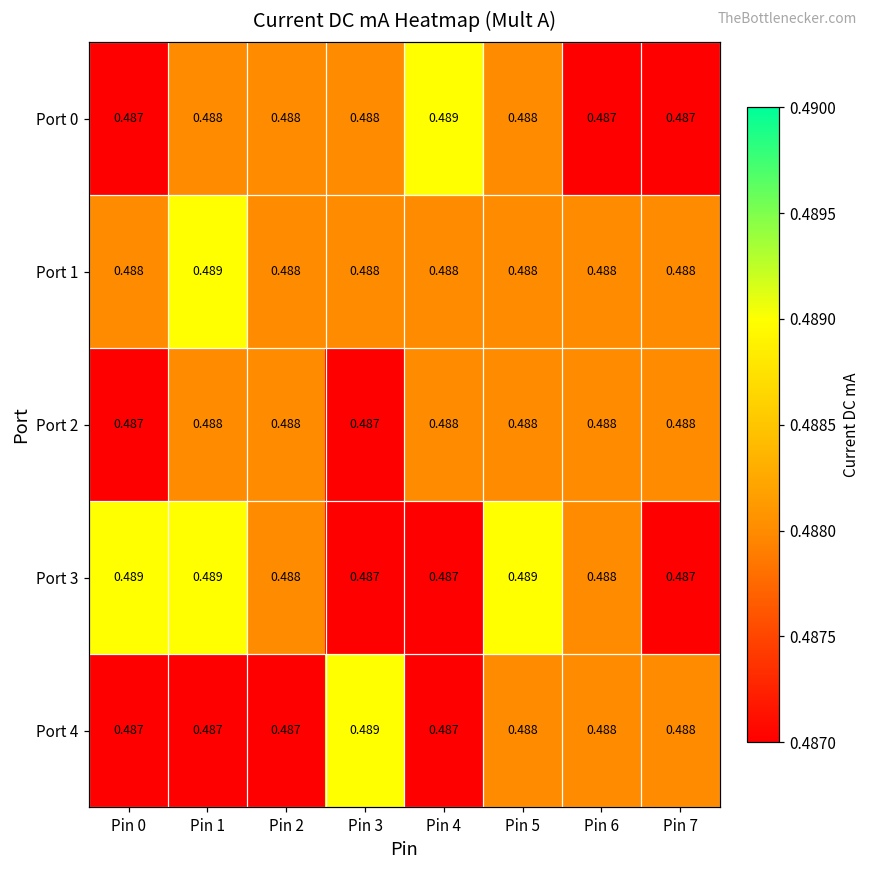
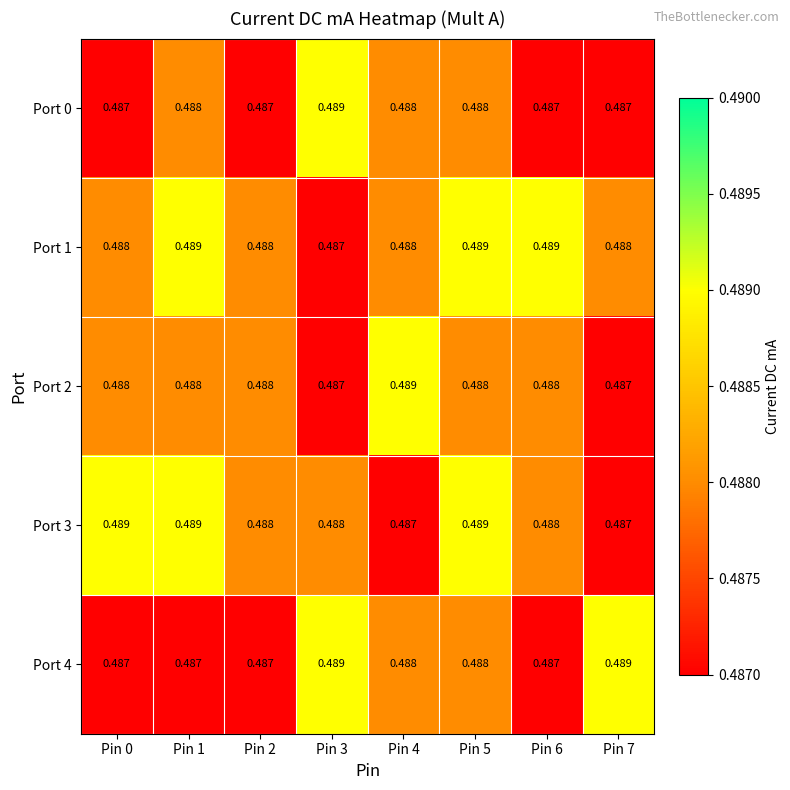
Port 0, Pin 2: 0.488 -> 0.487
Port 0, Pin 3: 0.488 -> 0.489
Port 0, Pin 4: 0.489 -> 0.488
Port 1, Pin 3: 0.488 -> 0.487
Port 1, Pin 5: 0.488 -> 0.489
Port 1, Pin 6: 0.488 -> 0.489
Port 2, Pin 0: 0.487 -> 0.488
Port 2, Pin 4: 0.488 -> 0.489
Port 2, Pin 7: 0.488 -> 0.487
Port 3, Pin 3: 0.487 -> 0.488
Port 4, Pin 4: 0.487 -> 0.488
Port 4, Pin 6: 0.488 -> 0.487
Port 4, Pin 7: 0.488 -> 0.489
